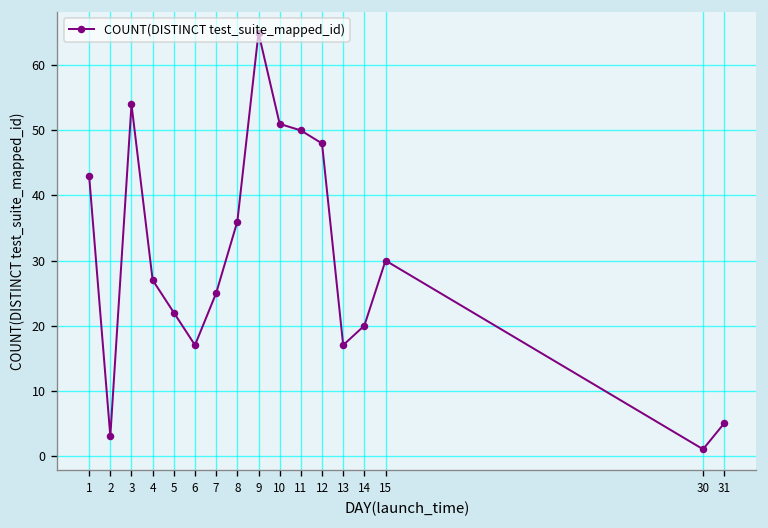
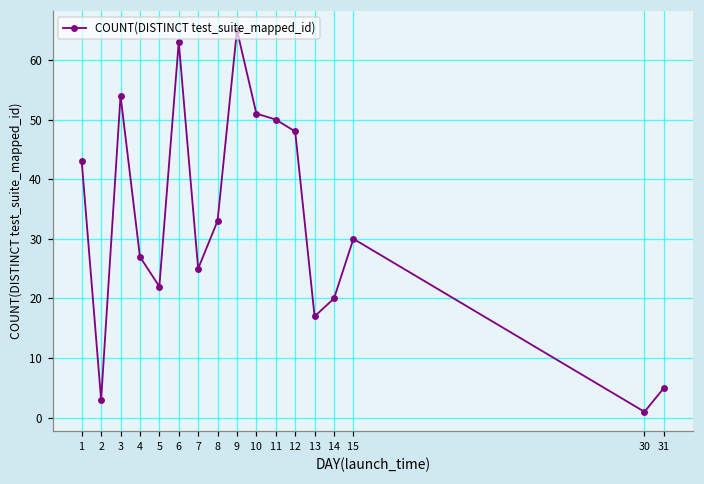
6: 17 -> 63
8: 36 -> 33
